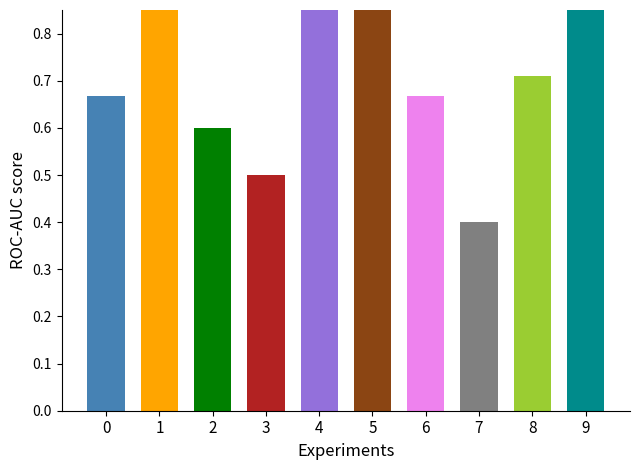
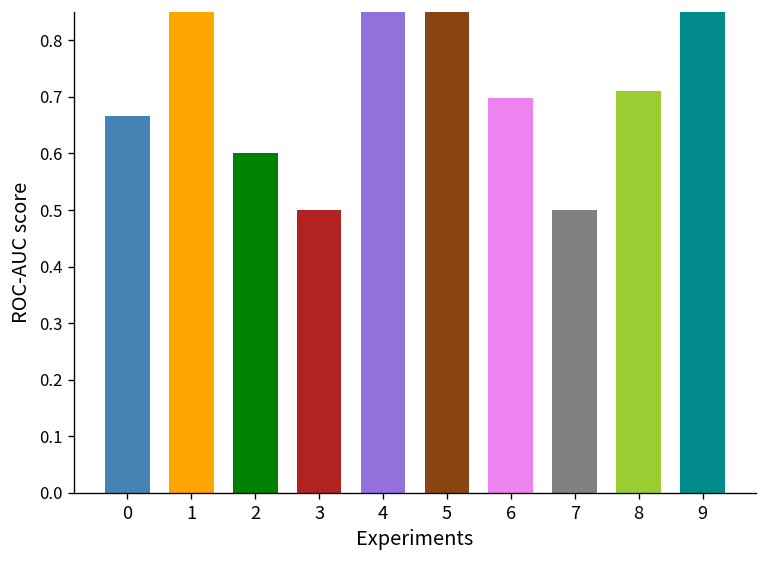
6: 0.67 -> 0.70
7: 0.4 -> 0.5
